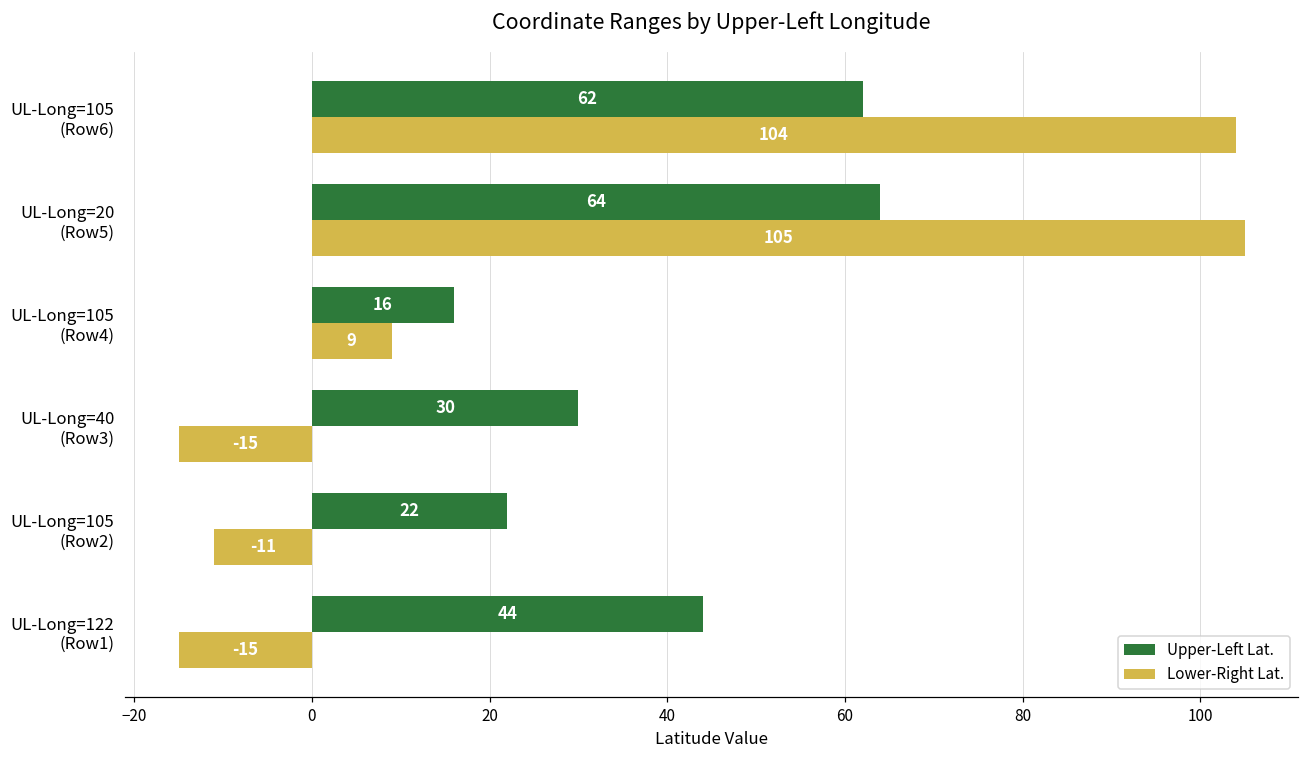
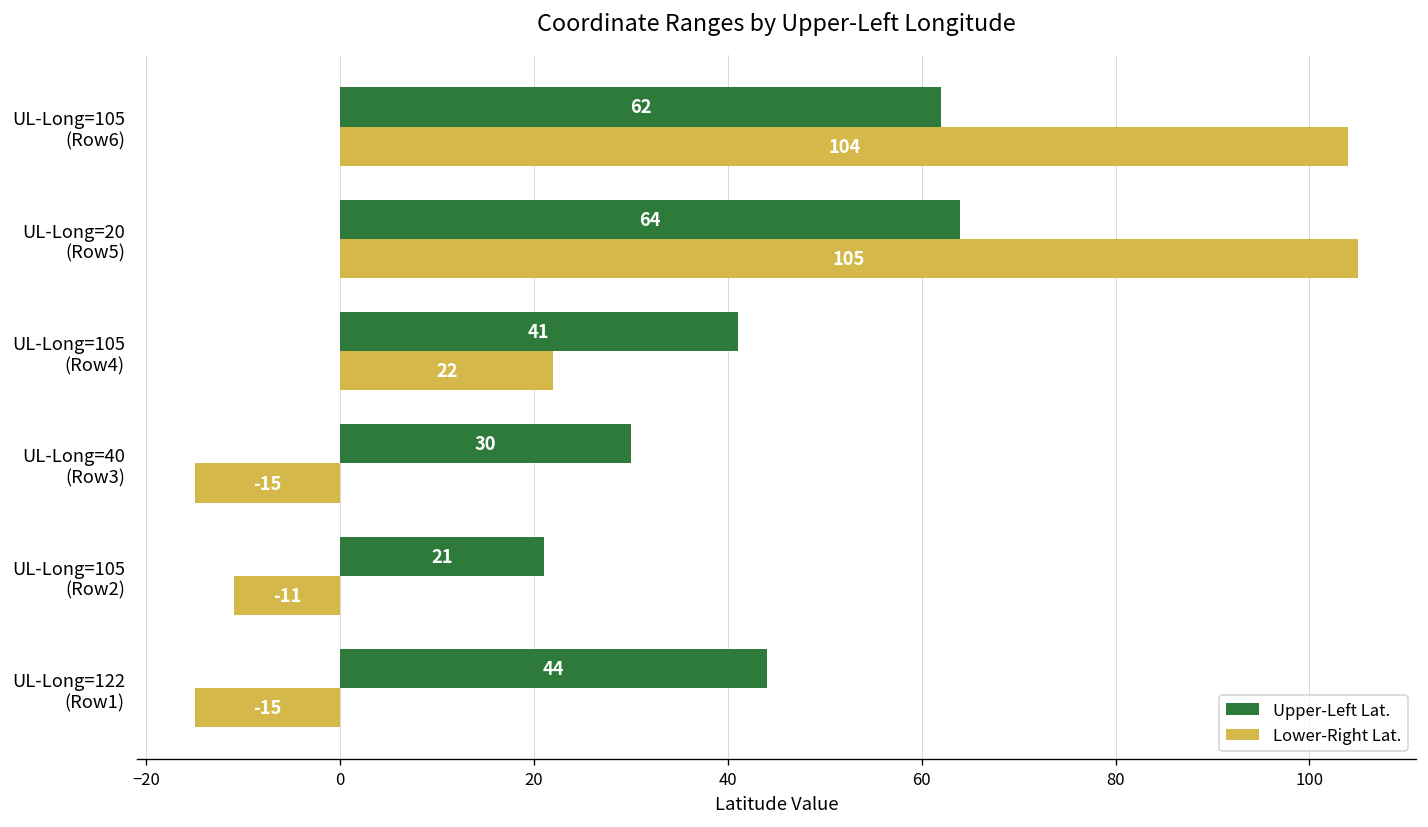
Upper-Left Lat., UL-Long=105 (Row4): 16 -> 41
Lower-Right Lat., UL-Long=105 (Row4): 9 -> 22
Upper-Left Lat., UL-Long=105 (Row2): 22 -> 21
